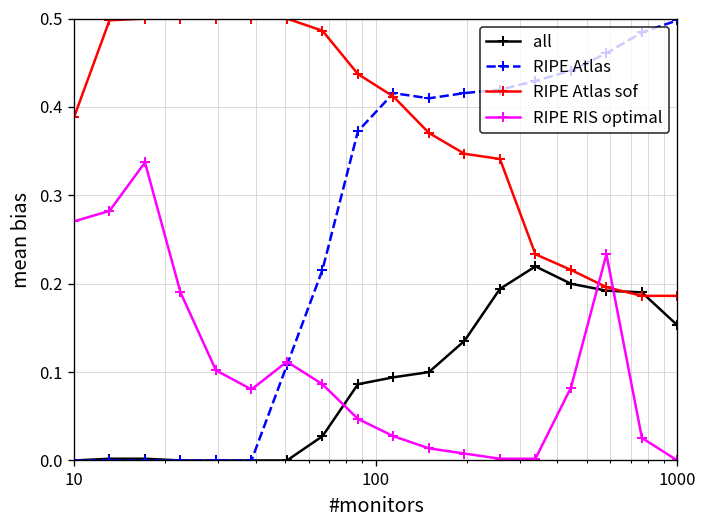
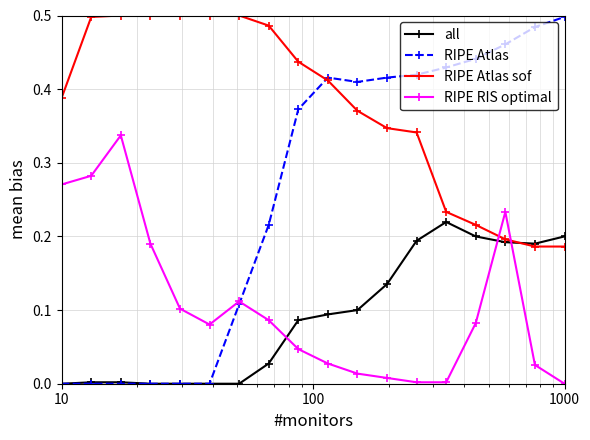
all, 1000: 0.15 -> 0.20
